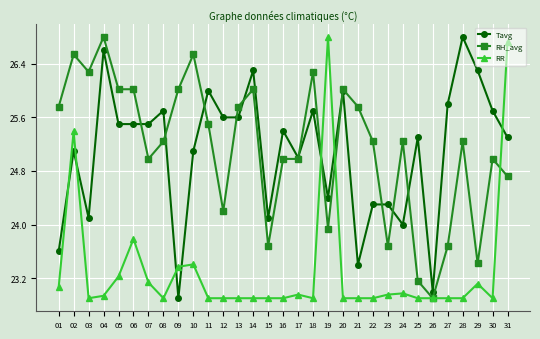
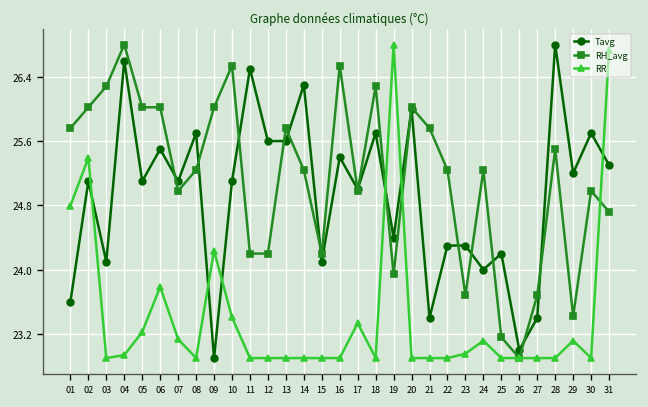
RR, 01: 23.1 -> 24.8
RH_avg, 02: 26.5 -> 26.0
Tavg, 05: 25.5 -> 25.1
Tavg, 07: 25.5 -> 25.1
RR, 09: 23.4 -> 24.2
Tavg, 11: 26.0 -> 26.5
RH_avg, 11: 25.5 -> 24.2
RH_avg, 14: 26.0 -> 25.2
RH_avg, 15: 23.7 -> 24.2
RH_avg, 16: 25.0 -> 26.5
RR, 17: 23.0 -> 23.3
RR, 24: 23.0 -> 23.1
Tavg, 25: 25.3 -> 24.2
Tavg, 27: 25.8 -> 23.4
RH_avg, 28: 25.2 -> 25.5
Tavg, 29: 26.3 -> 25.2
